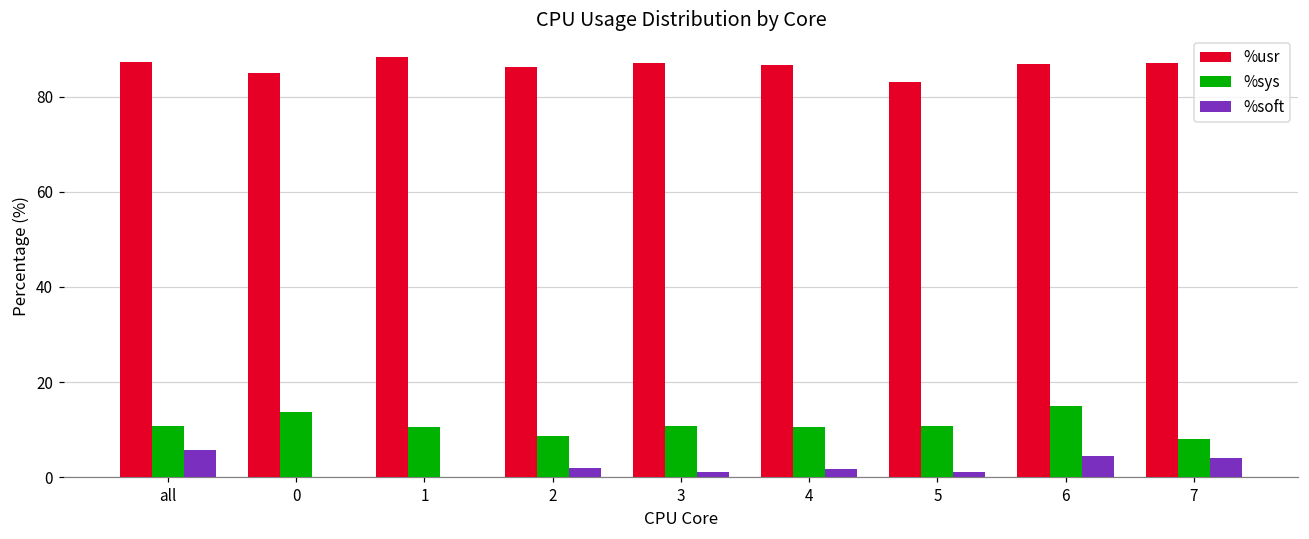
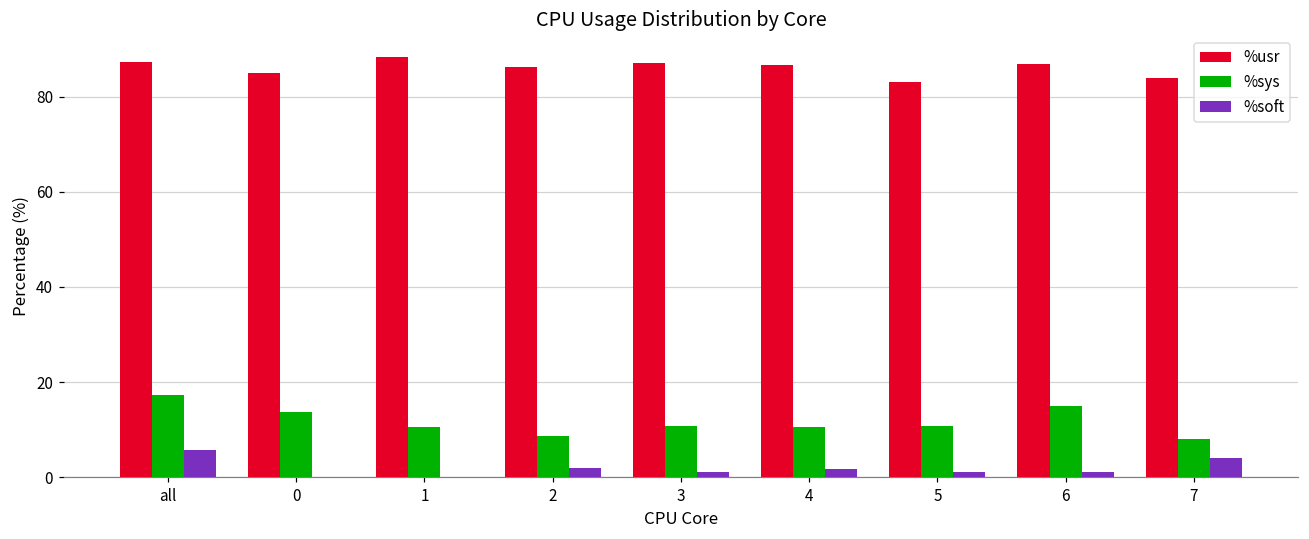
%sys, all: 11 -> 17
%soft, 6: 4 -> 1
%usr, 7: 87 -> 84
